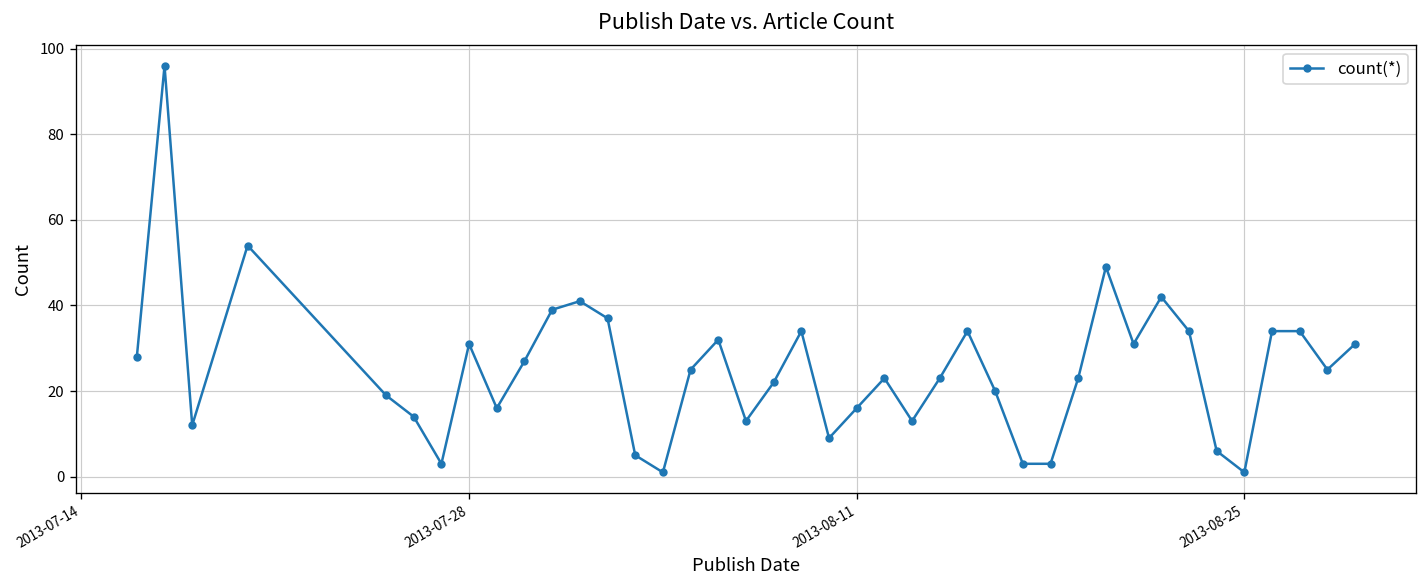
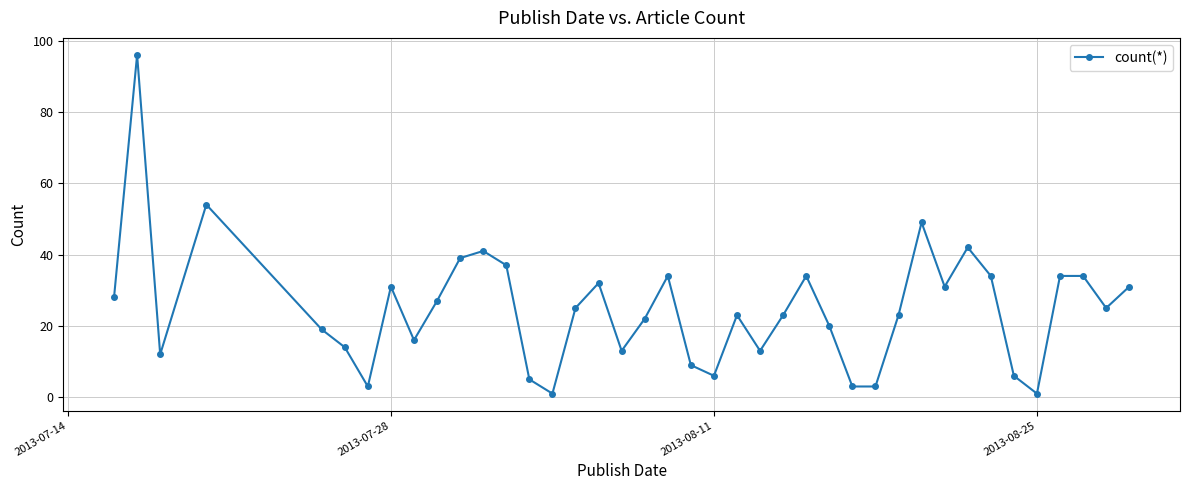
2013-08-11: 16 -> 6
